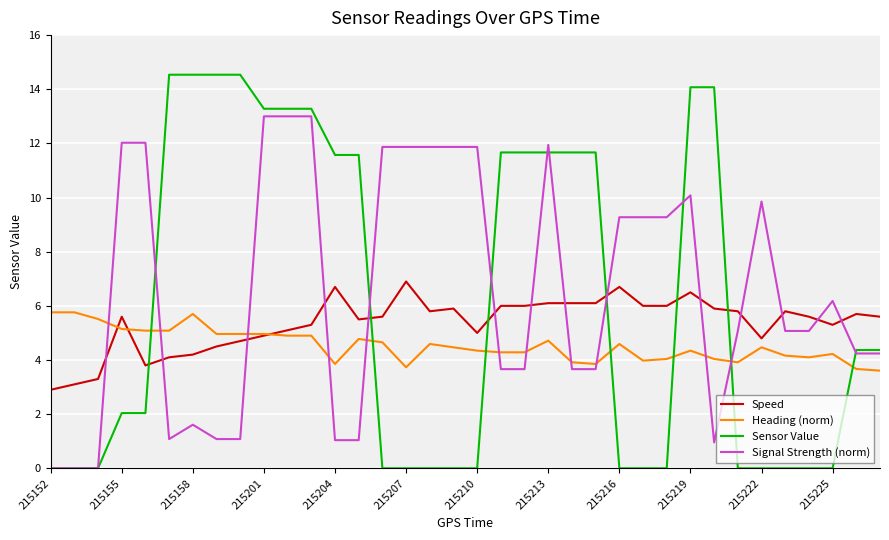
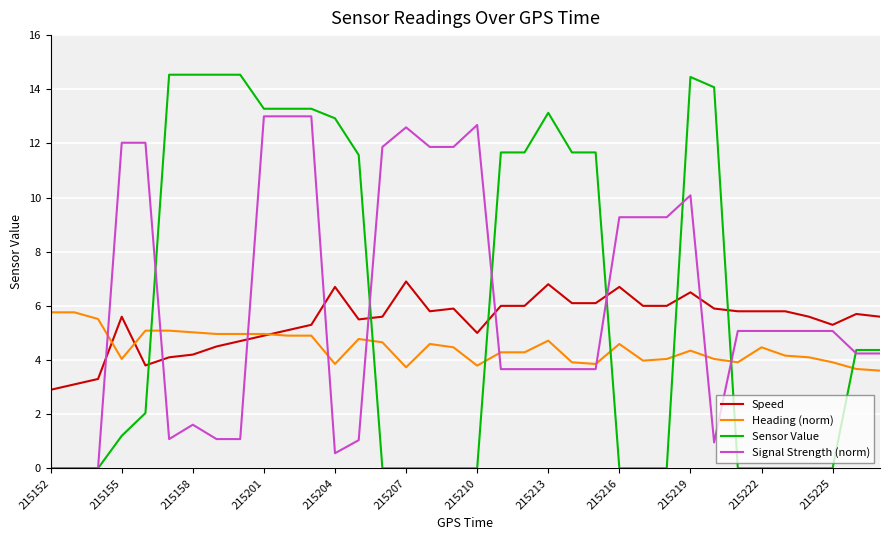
Heading (norm), 215155: 5.1 -> 4.0
Sensor Value, 215155: 2.0 -> 1.2
Heading (norm), 215158: 5.7 -> 5.0
Sensor Value, 215204: 11.6 -> 12.9
Signal Strength (norm), 215204: 1.0 -> 0.6
Signal Strength (norm), 215207: 11.9 -> 12.6
Heading (norm), 215210: 4.3 -> 3.8
Signal Strength (norm), 215210: 11.9 -> 12.7
Speed, 215213: 6.1 -> 6.8
Sensor Value, 215213: 11.7 -> 13.1
Signal Strength (norm), 215213: 11.9 -> 3.7
Sensor Value, 215219: 14.1 -> 14.5
Speed, 215222: 4.8 -> 5.8
Signal Strength (norm), 215222: 9.9 -> 5.1
Heading (norm), 215225: 4.2 -> 3.9
Signal Strength (norm), 215225: 6.2 -> 5.1
